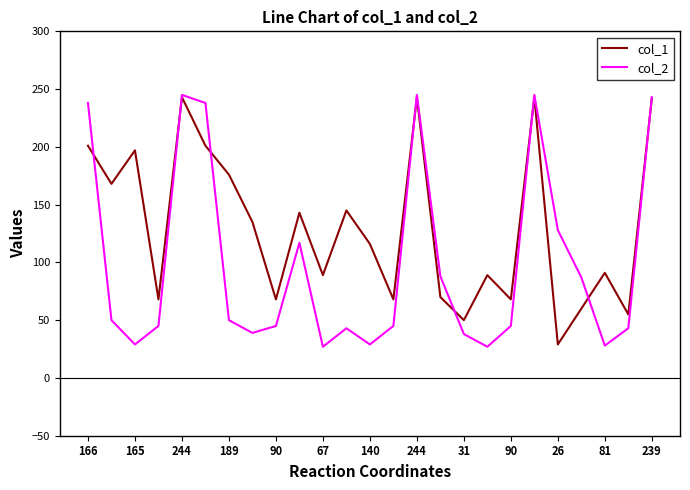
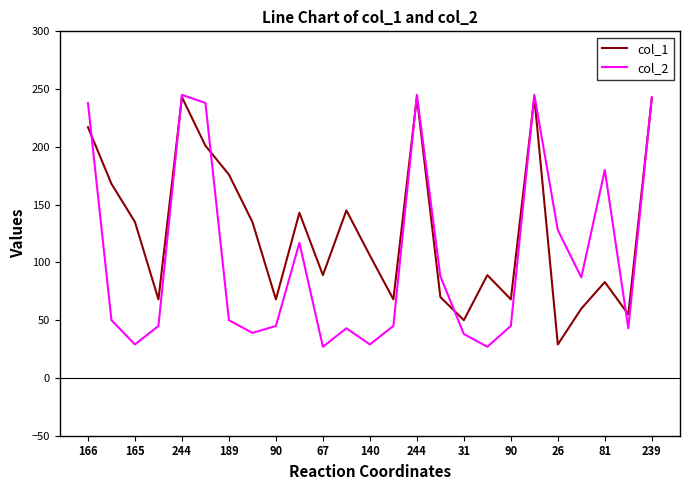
col_1, 166: 201 -> 217
col_1, 165: 197 -> 135
col_1, 140: 116 -> 106
col_1, 81: 91 -> 83
col_2, 81: 28 -> 180
